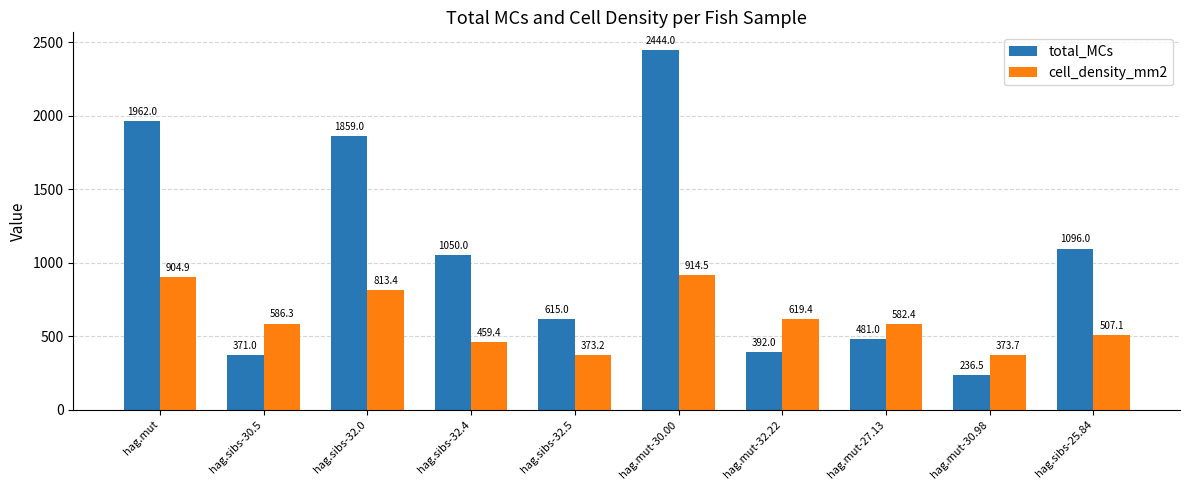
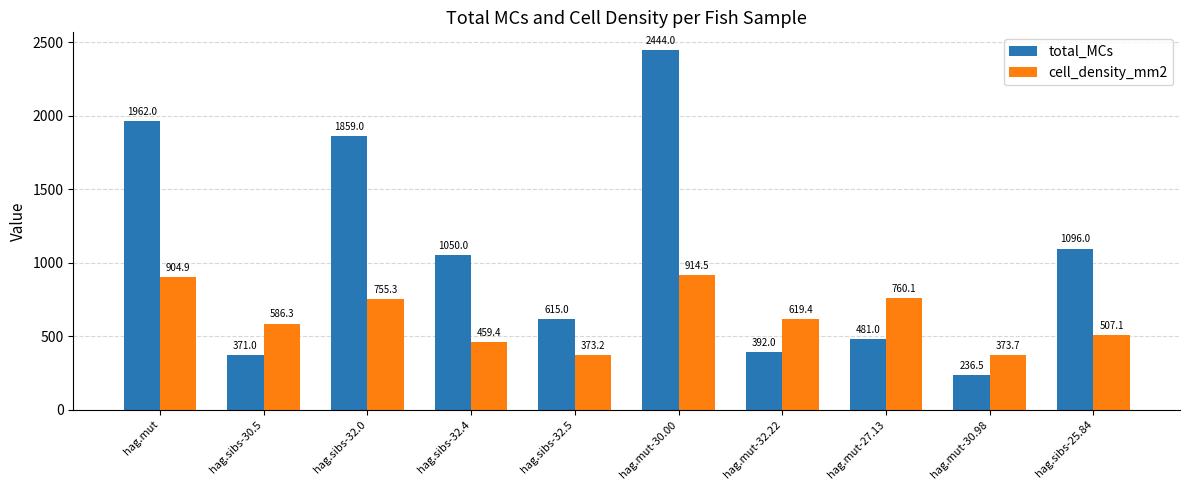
cell_density_mm2, hag.sibs-32.0: 813.4 -> 755.3
cell_density_mm2, hag.mut-27.13: 582.4 -> 760.1
